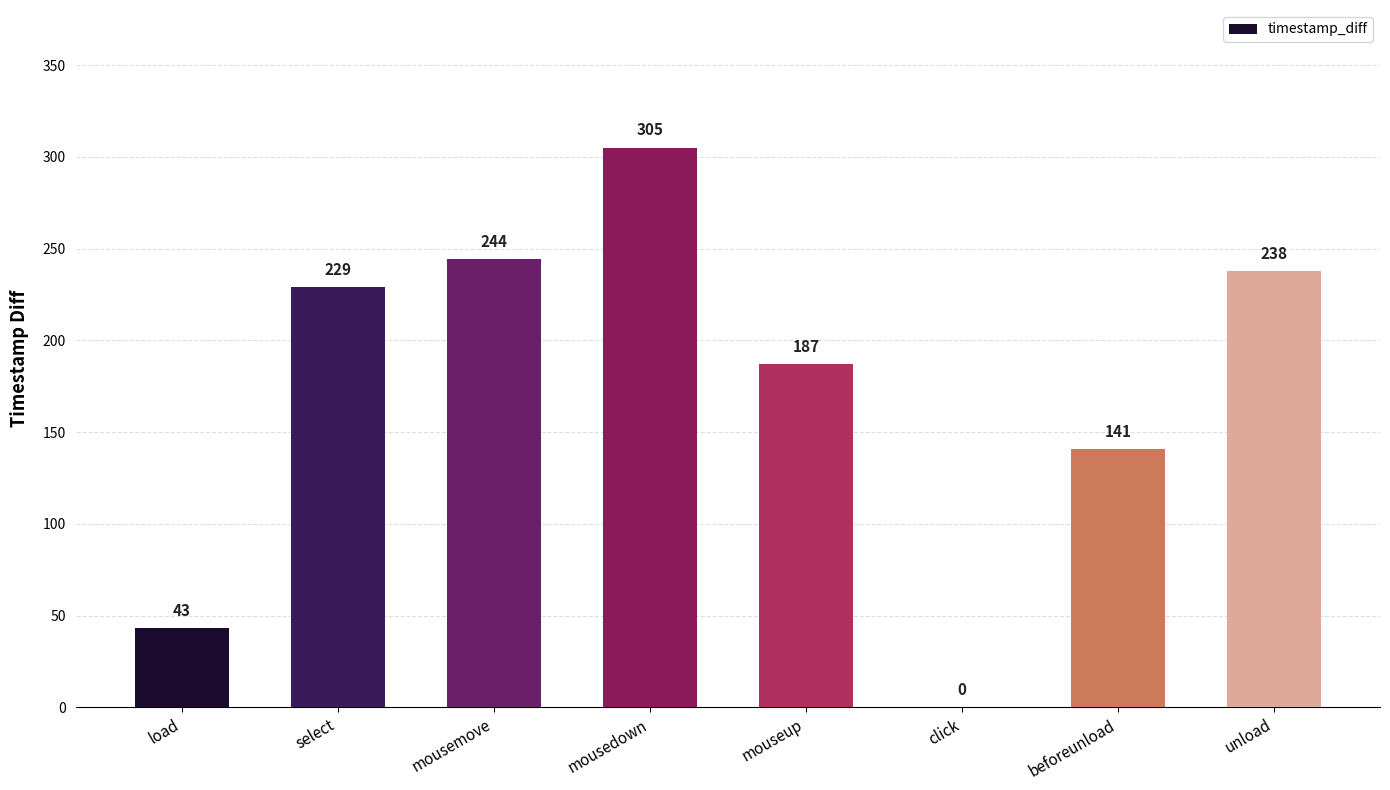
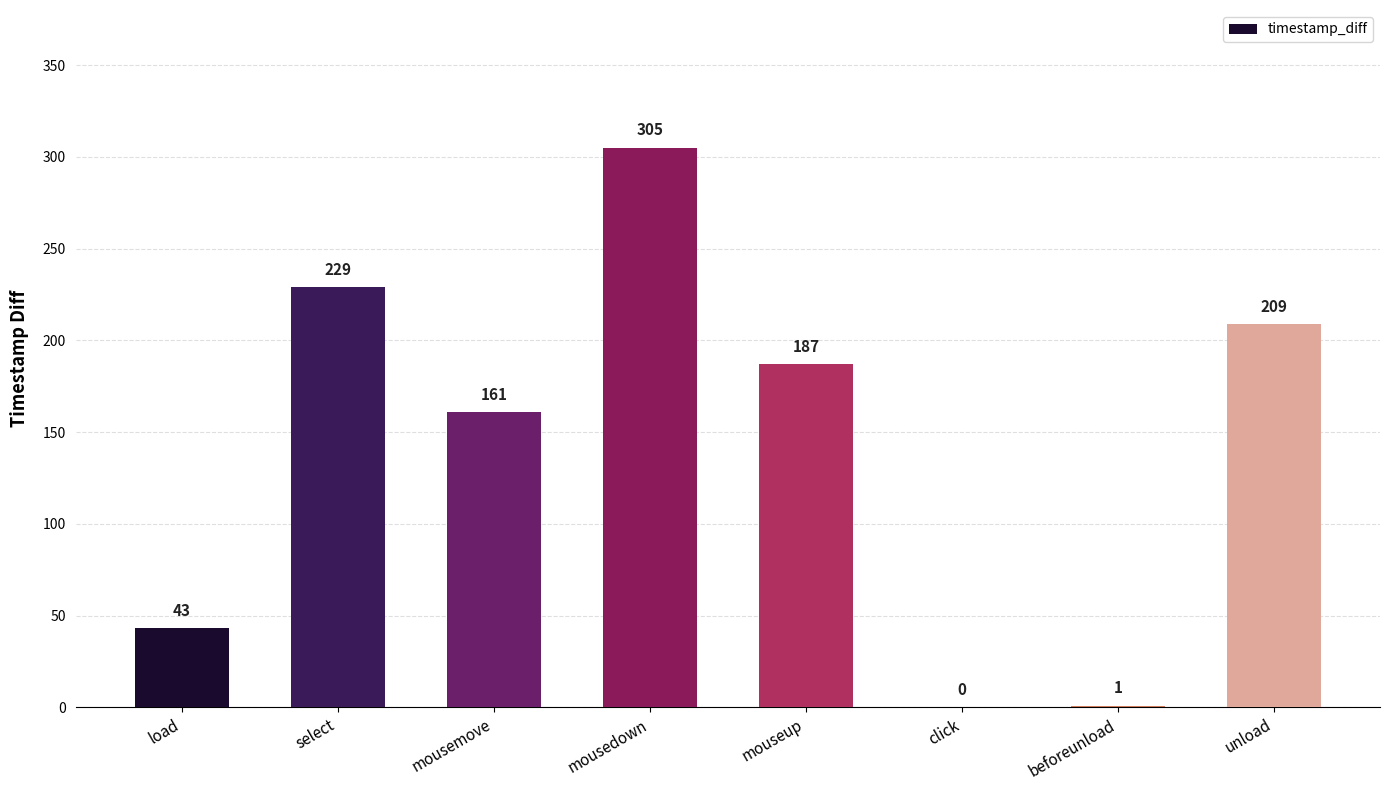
mousemove: 244 -> 161
beforeunload: 141 -> 1
unload: 238 -> 209
